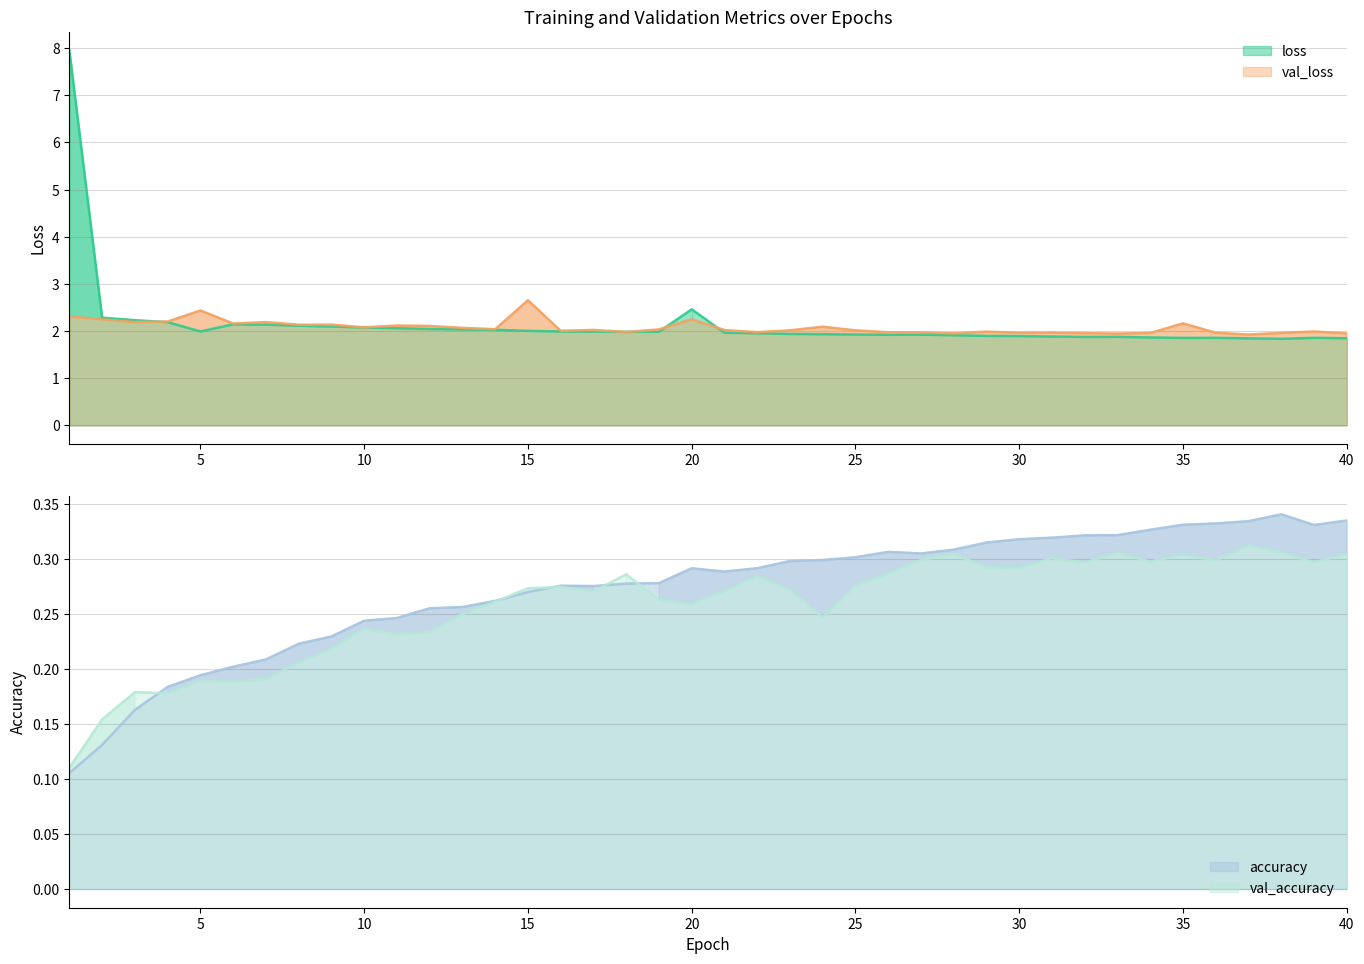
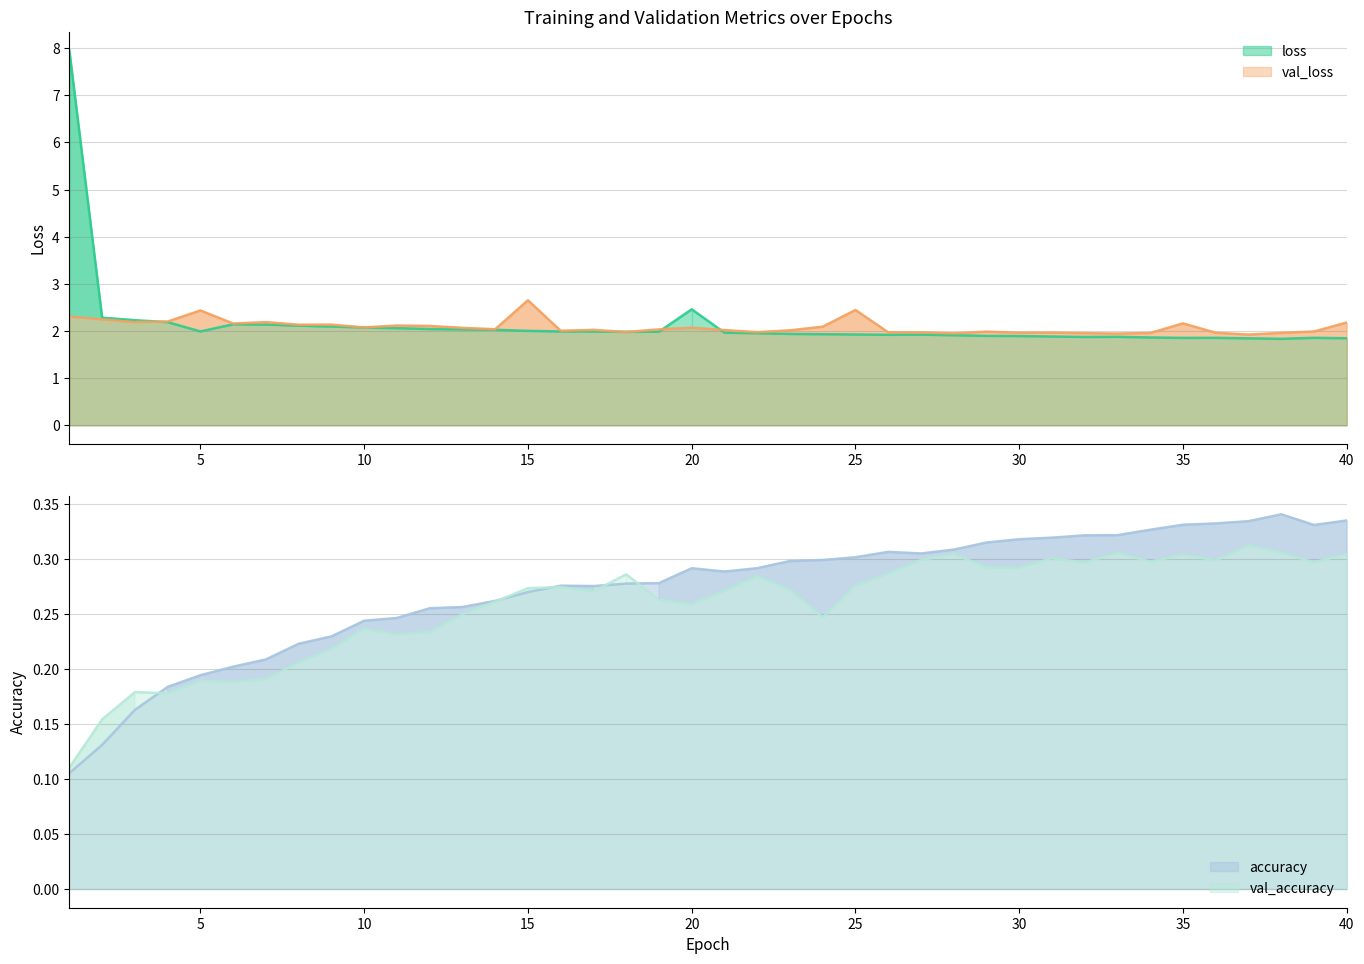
Training and Validation Metrics over Epochs, val_loss, 20: 2.2 -> 2.1
Training and Validation Metrics over Epochs, val_loss, 25: 2.0 -> 2.4
Training and Validation Metrics over Epochs, val_loss, 40: 1.9 -> 2.2
